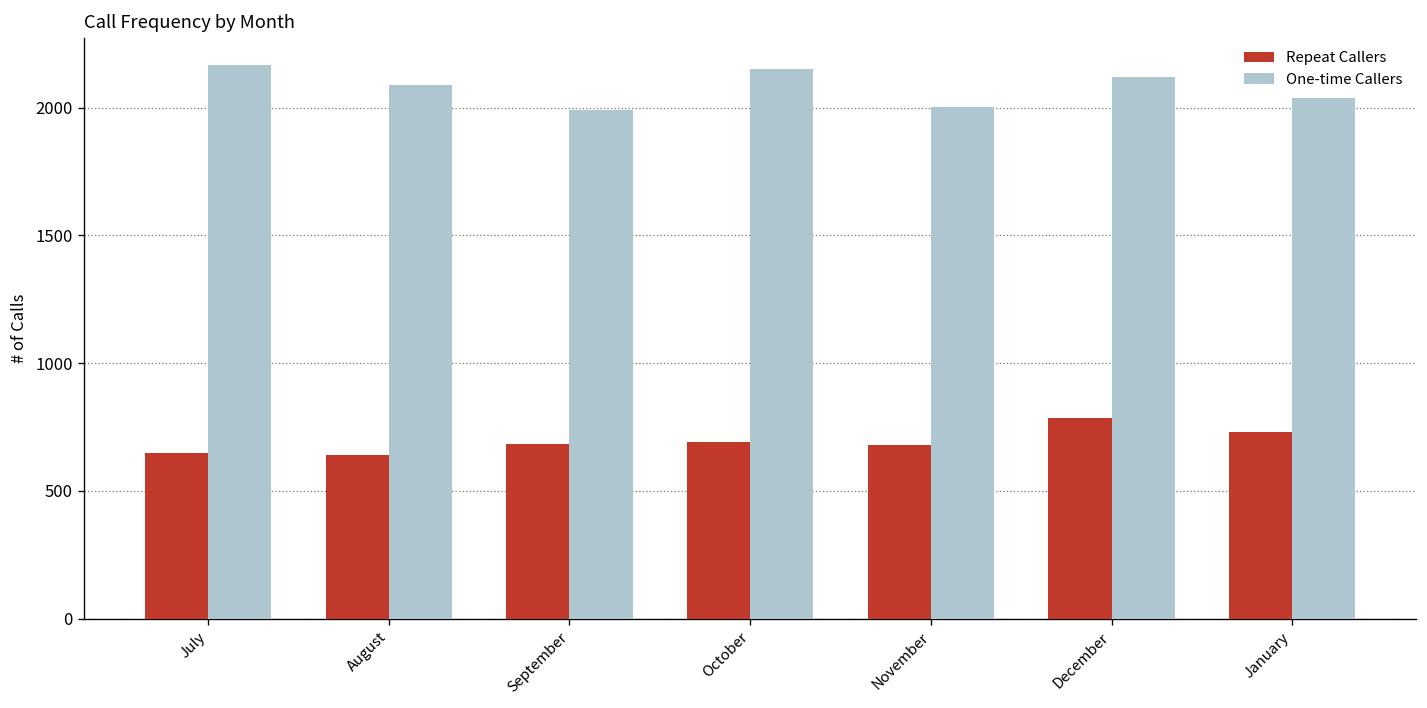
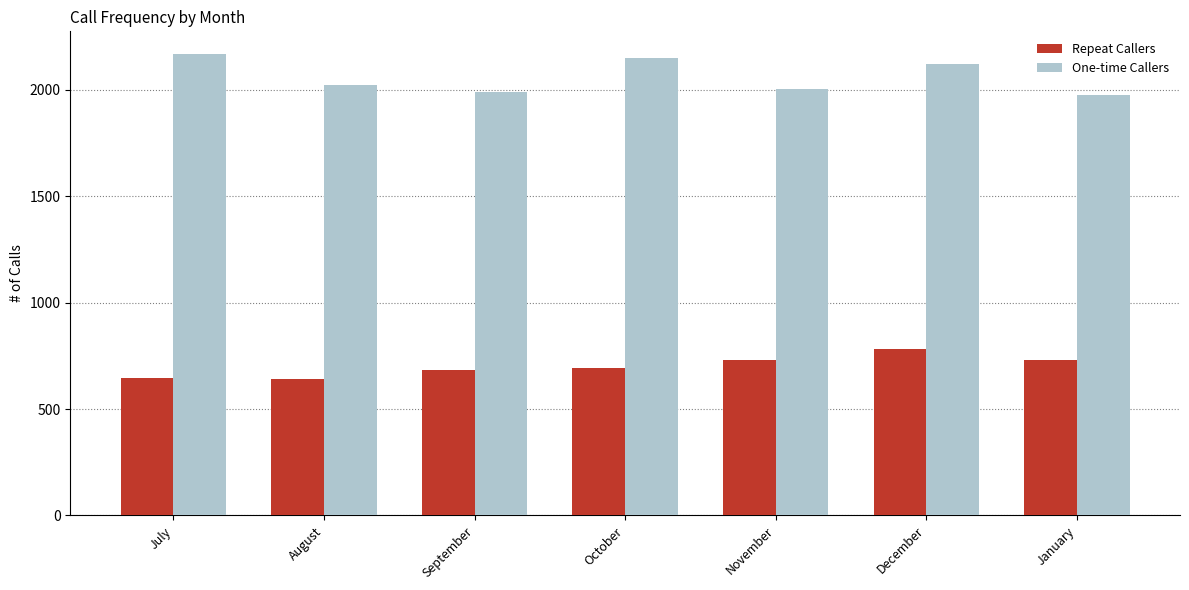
One-time Callers, August: 2090 -> 2020
Repeat Callers, November: 680 -> 730
One-time Callers, January: 2040 -> 1980
